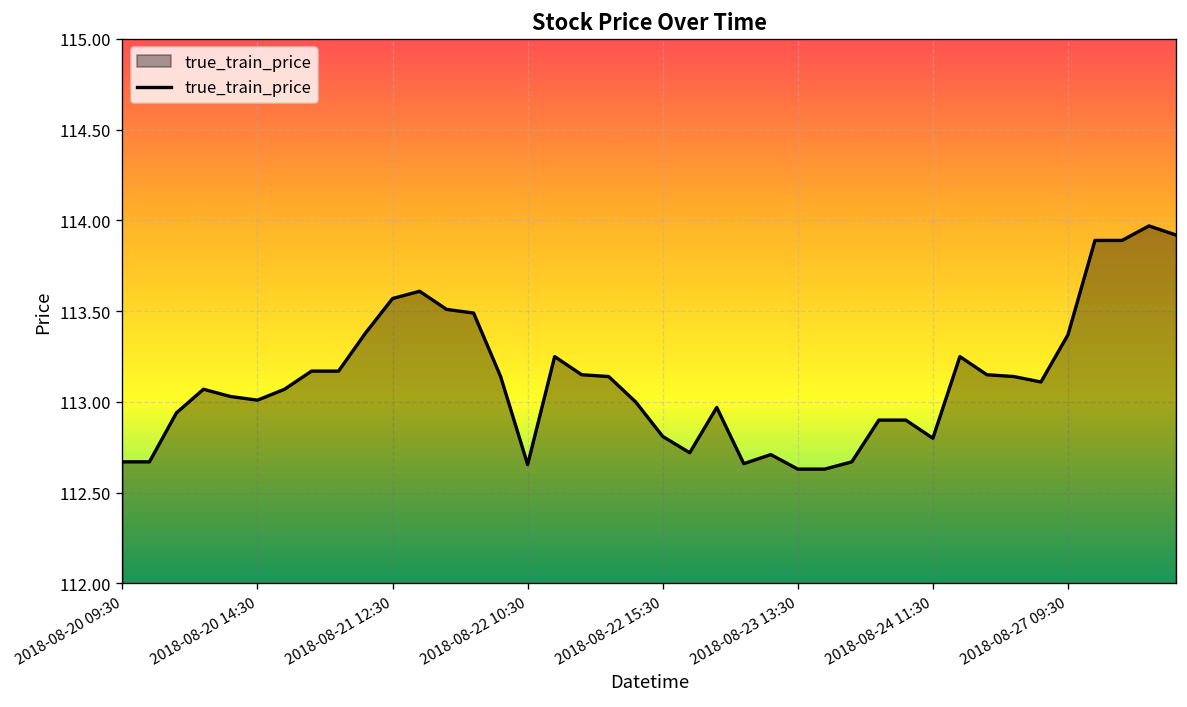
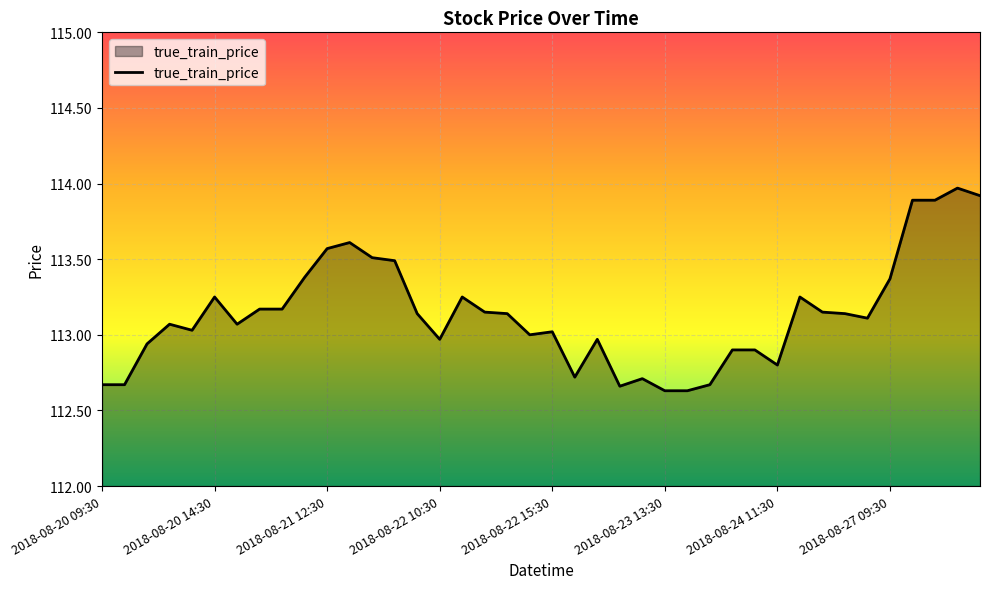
2018-08-20 14:30: 113.01 -> 113.25
2018-08-22 10:30: 112.65 -> 112.97
2018-08-22 15:30: 112.81 -> 113.02
